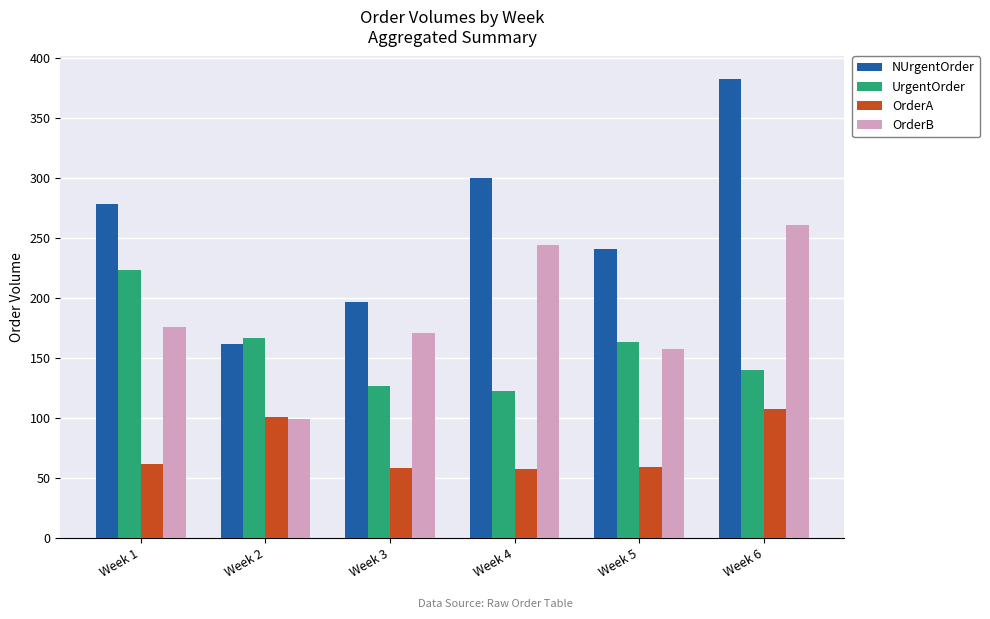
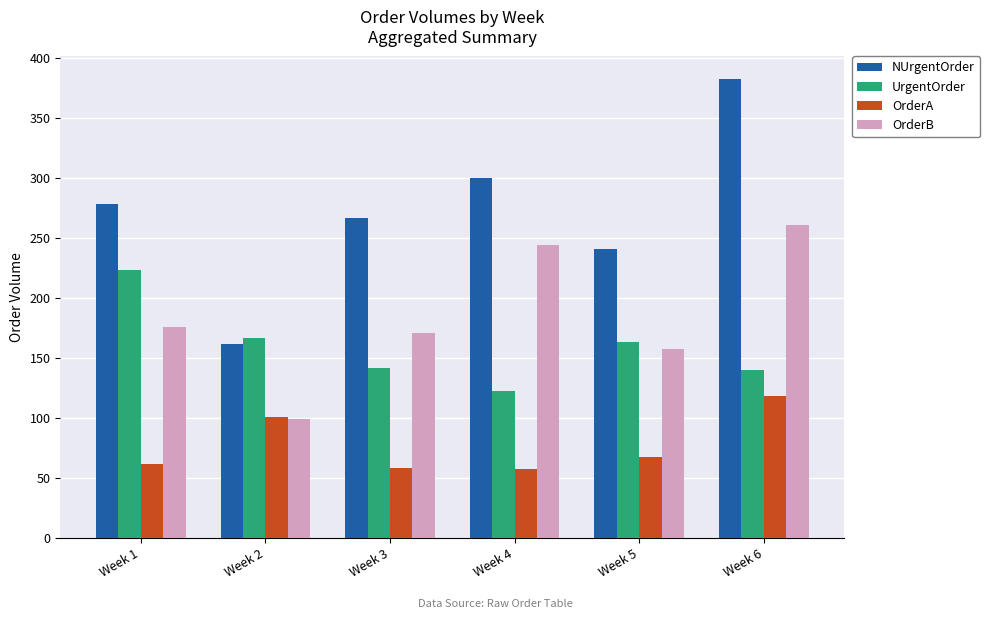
NUrgentOrder, Week 3: 197 -> 267
UrgentOrder, Week 3: 127 -> 141
OrderA, Week 5: 59 -> 68
OrderA, Week 6: 108 -> 118
